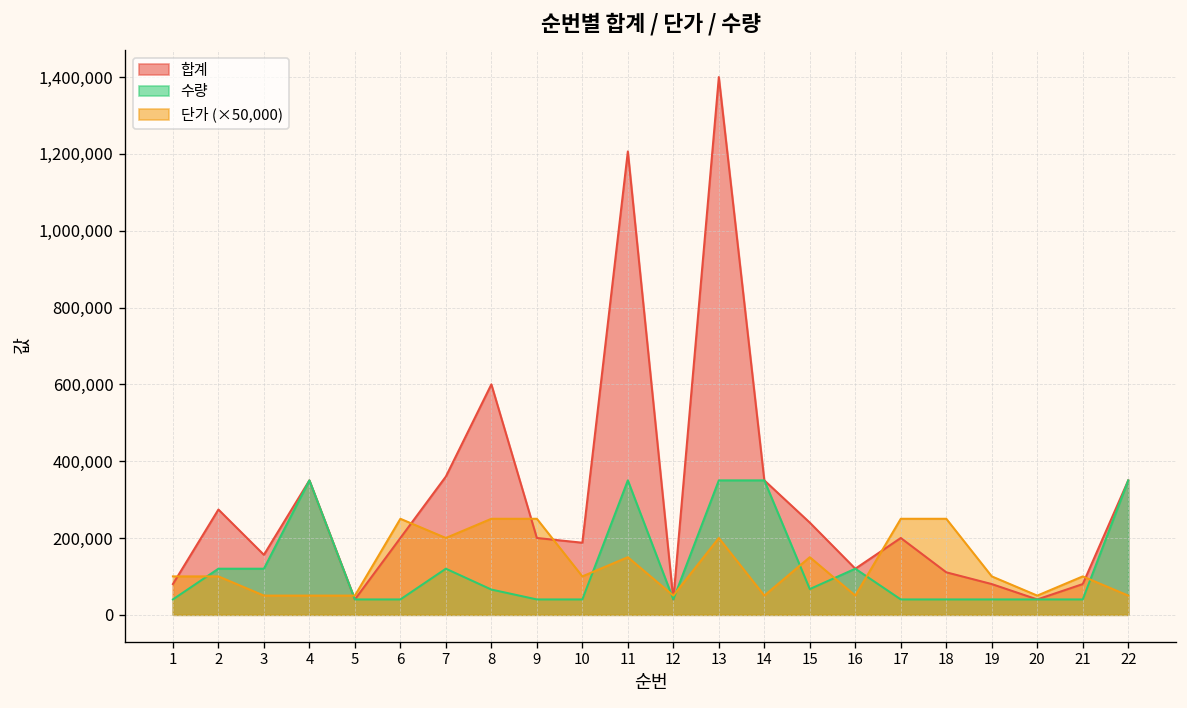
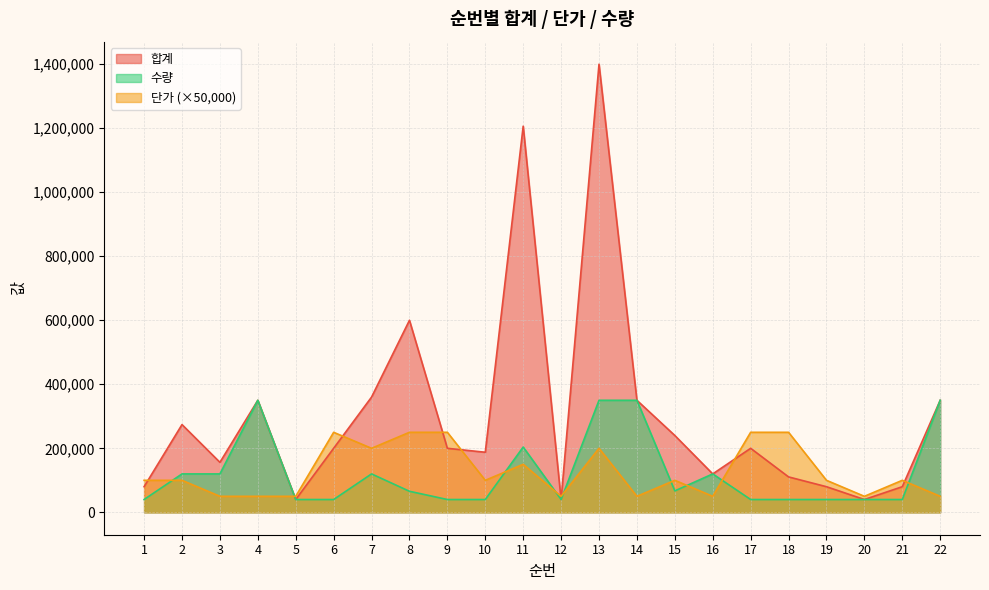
수량, 11: 350,000 -> 200,000
단가 (×50,000), 15: 150,000 -> 100,000
